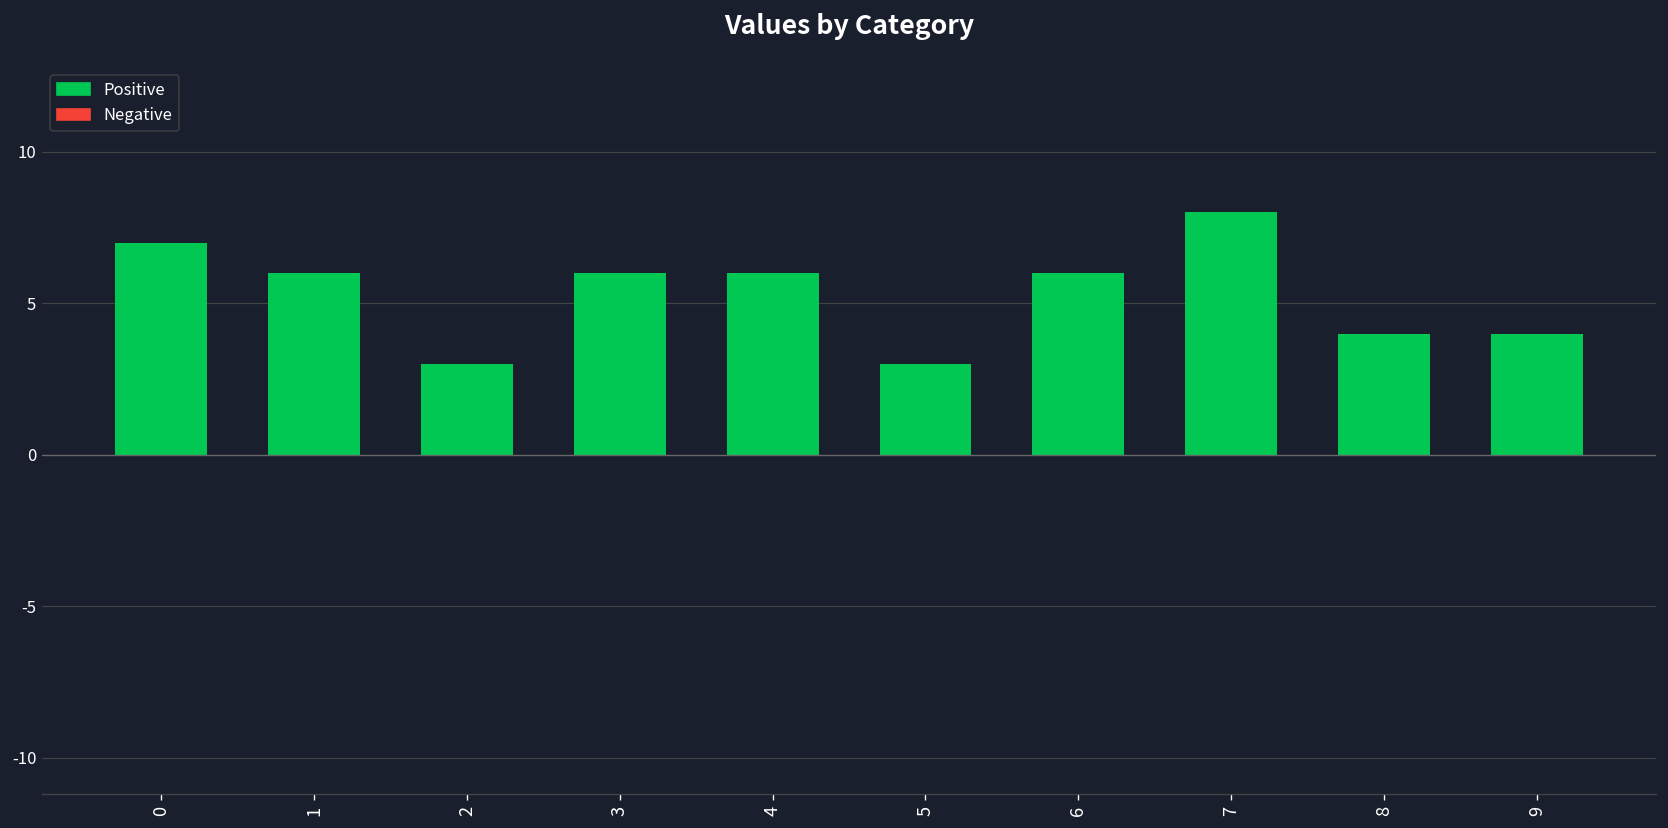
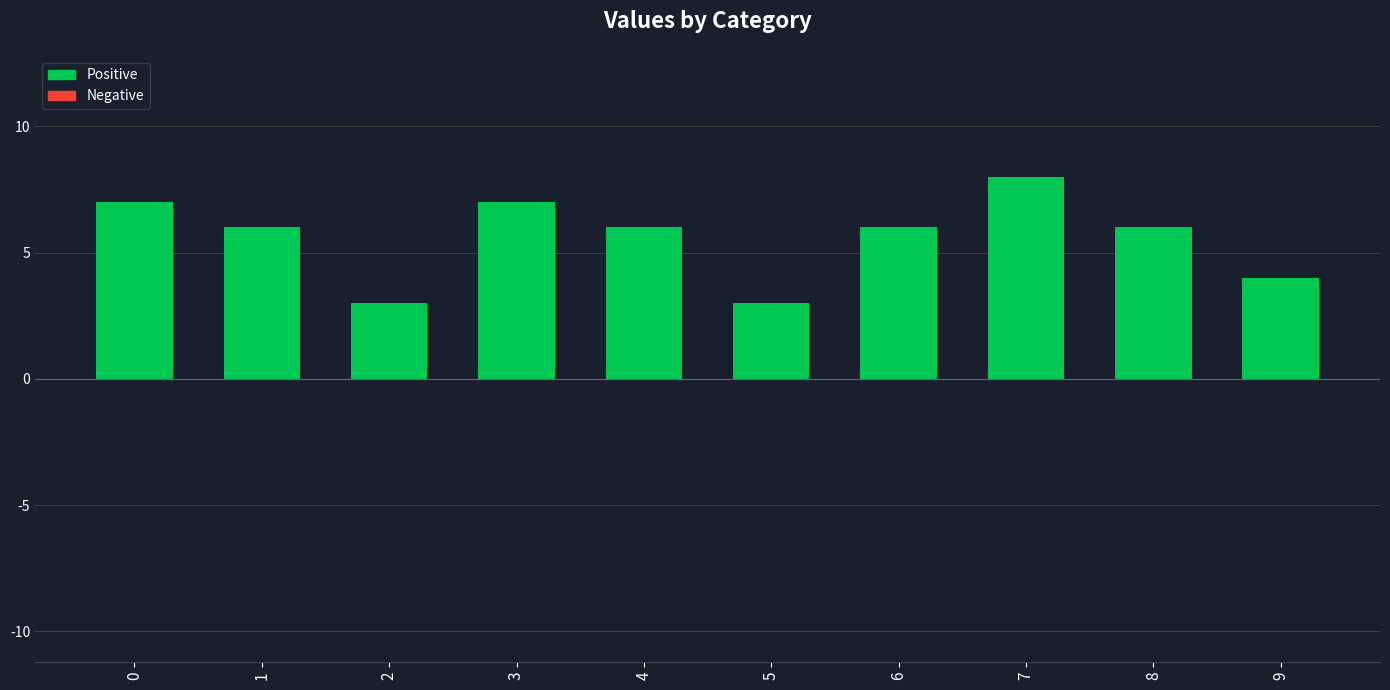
3: 6 -> 7
8: 4 -> 6
